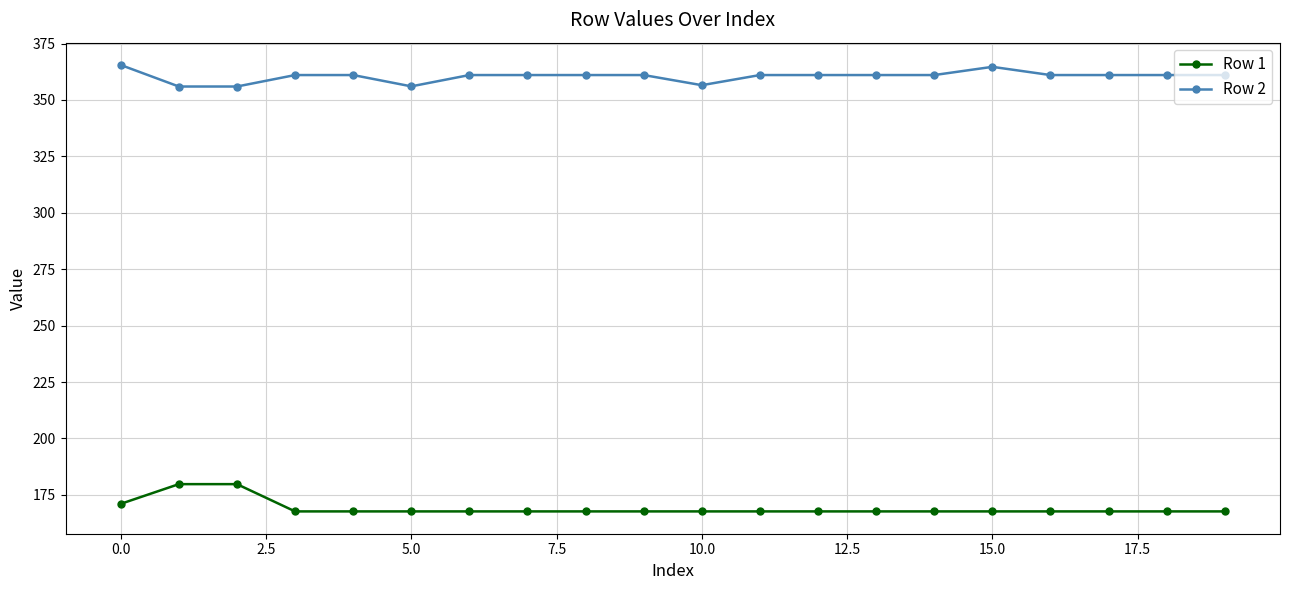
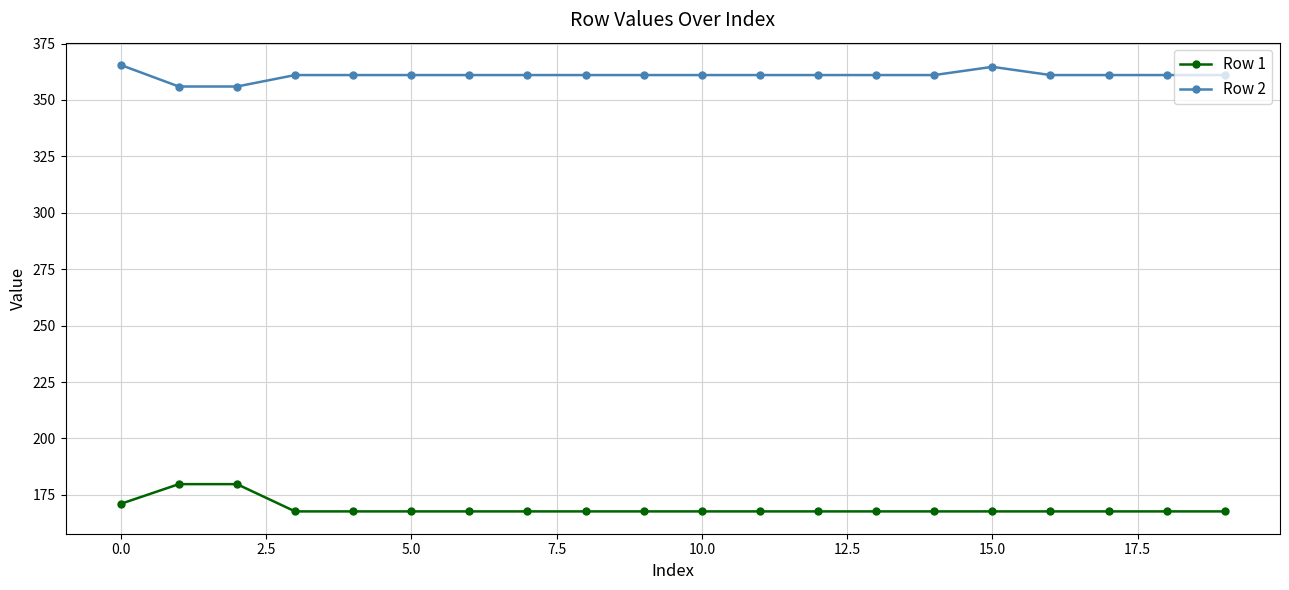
Row 2, 5.0: 356 -> 361
Row 2, 10.0: 357 -> 361
